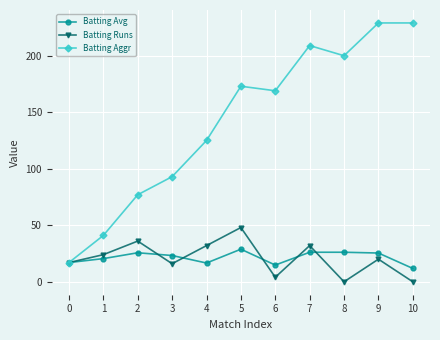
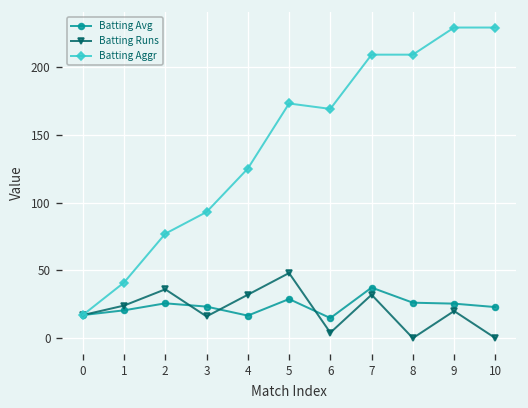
Batting Avg, 7: 26 -> 37
Batting Aggr, 8: 200 -> 209
Batting Avg, 10: 12 -> 23
